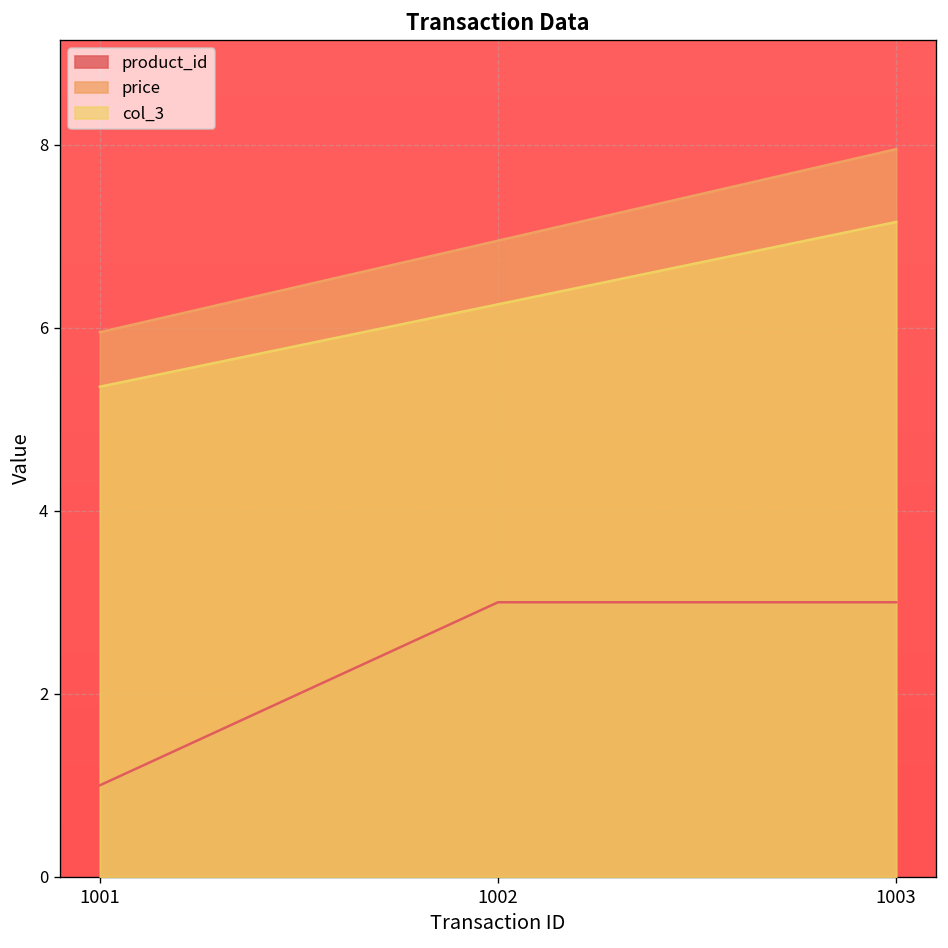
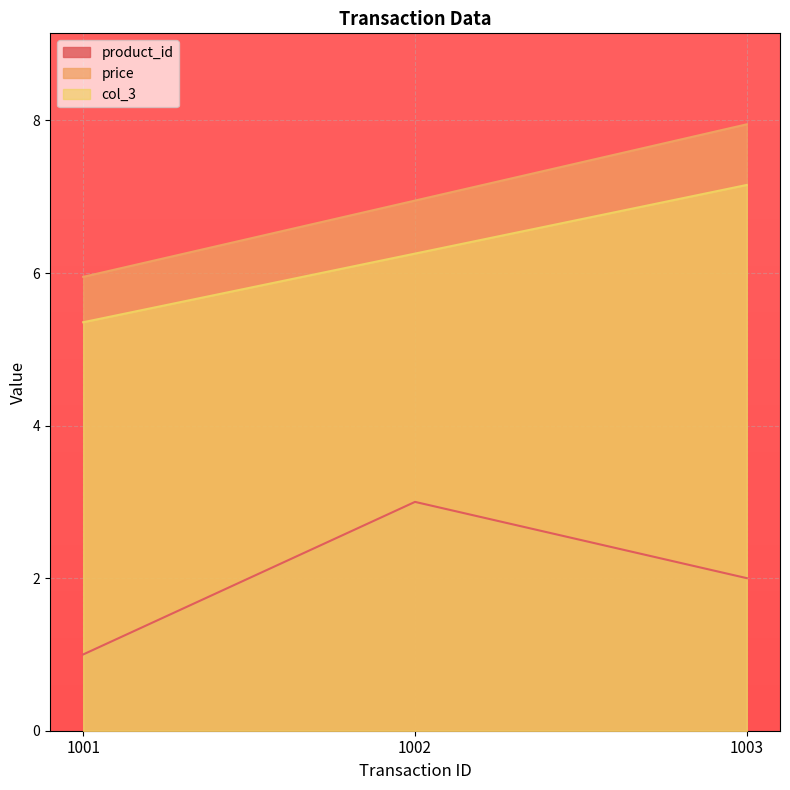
product_id, 1003: 3 -> 2
